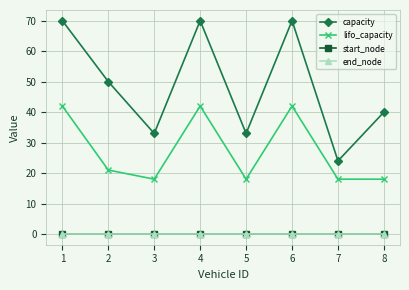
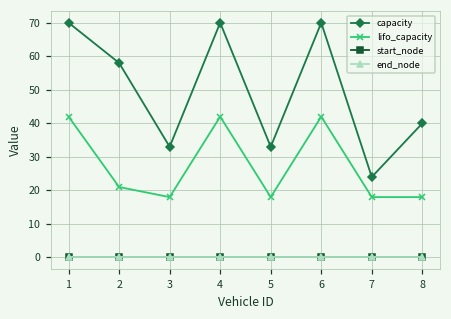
capacity, 2: 50 -> 58
